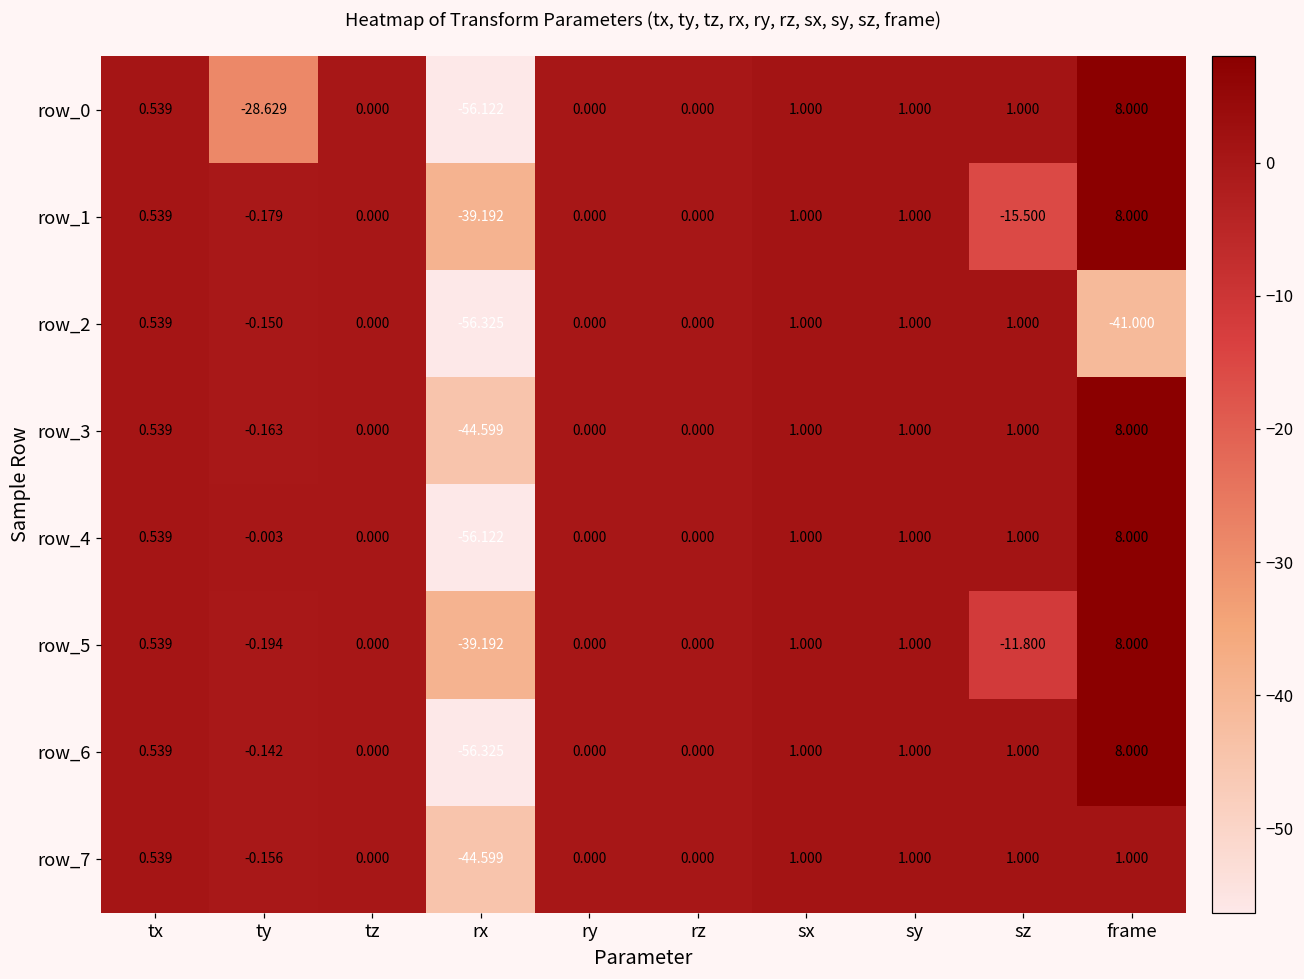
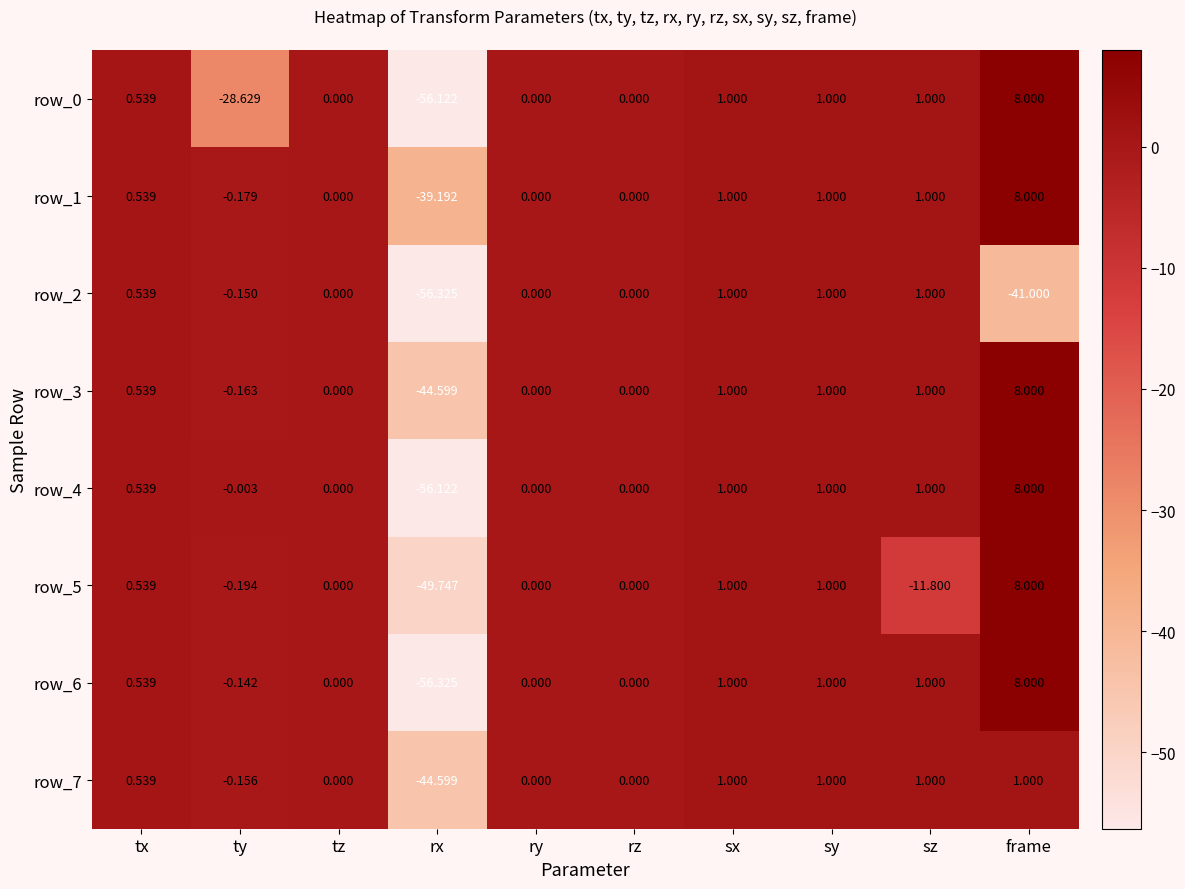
row_1, sz: -15.500 -> 1.000
row_5, rx: -39.192 -> -49.747
